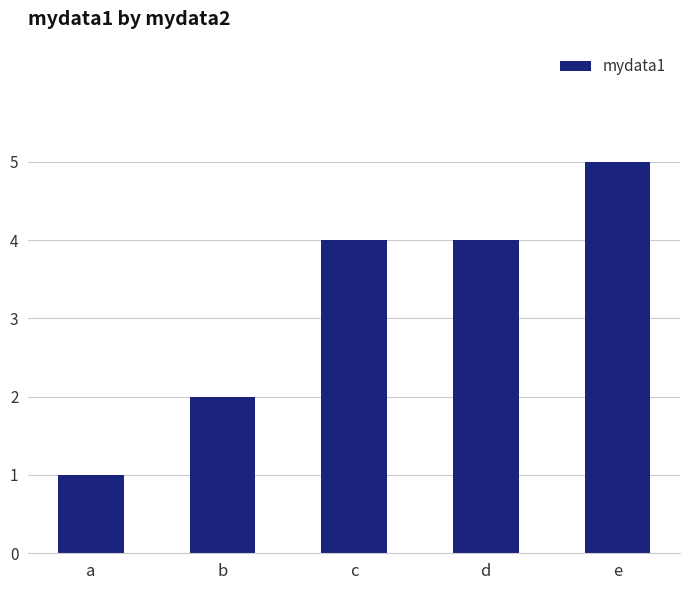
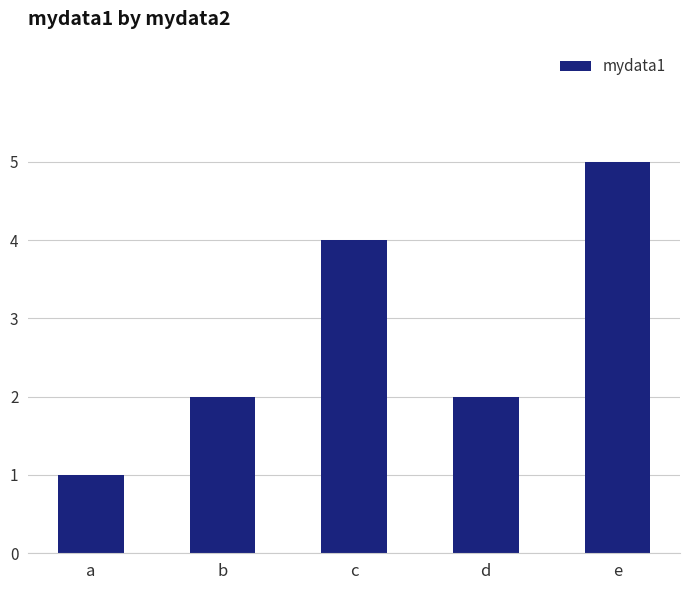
d: 4 -> 2
